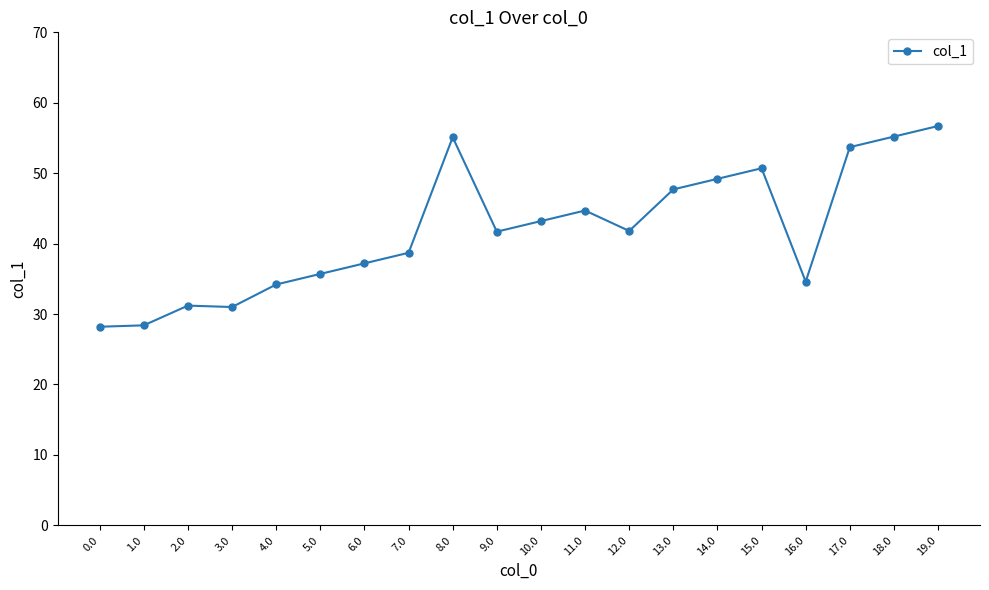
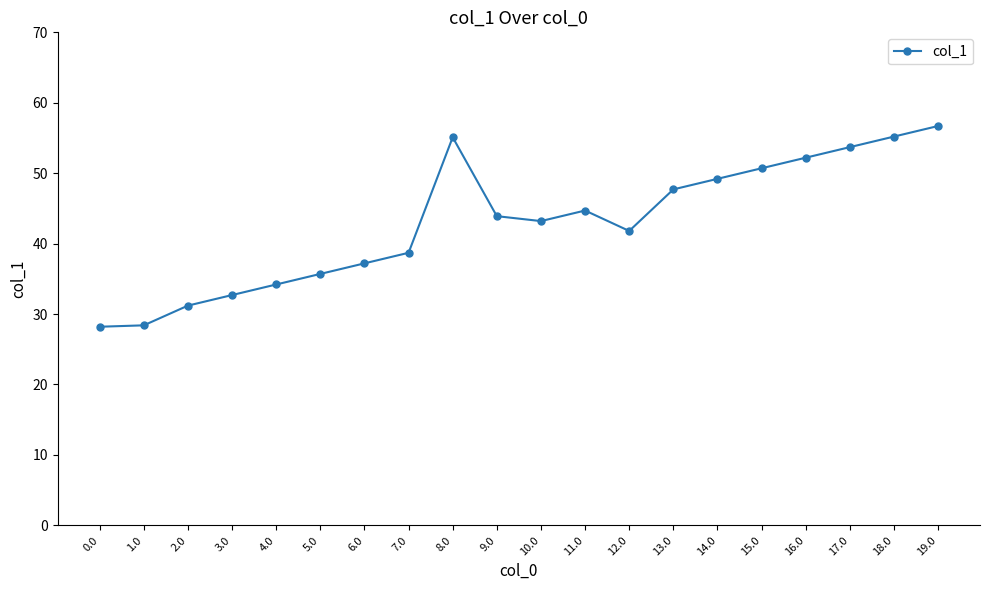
3.0: 31 -> 33
9.0: 42 -> 44
16.0: 35 -> 52
